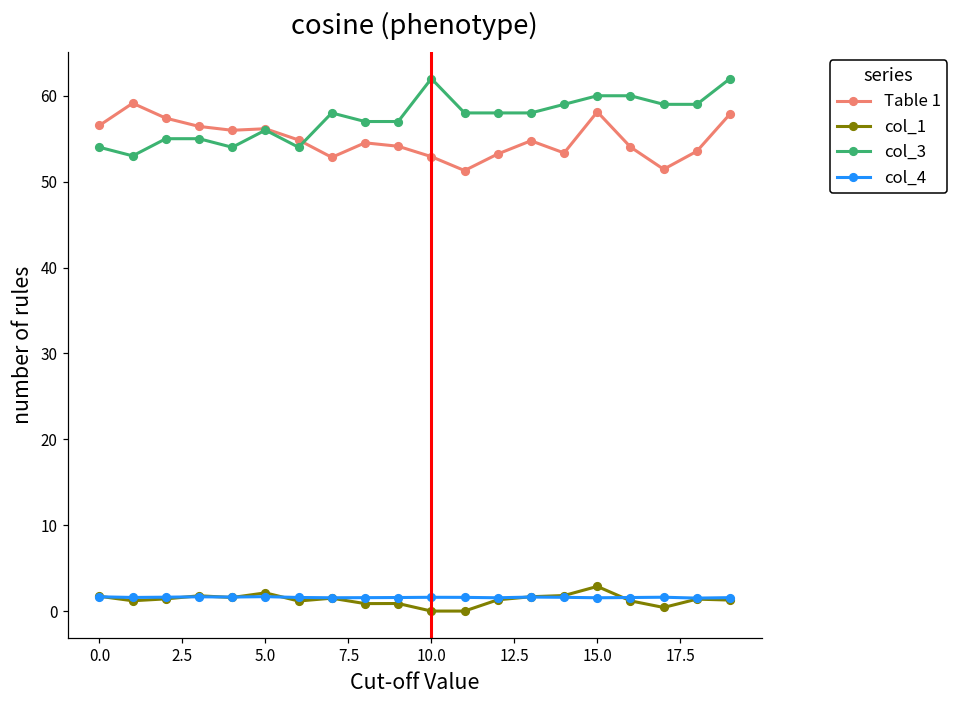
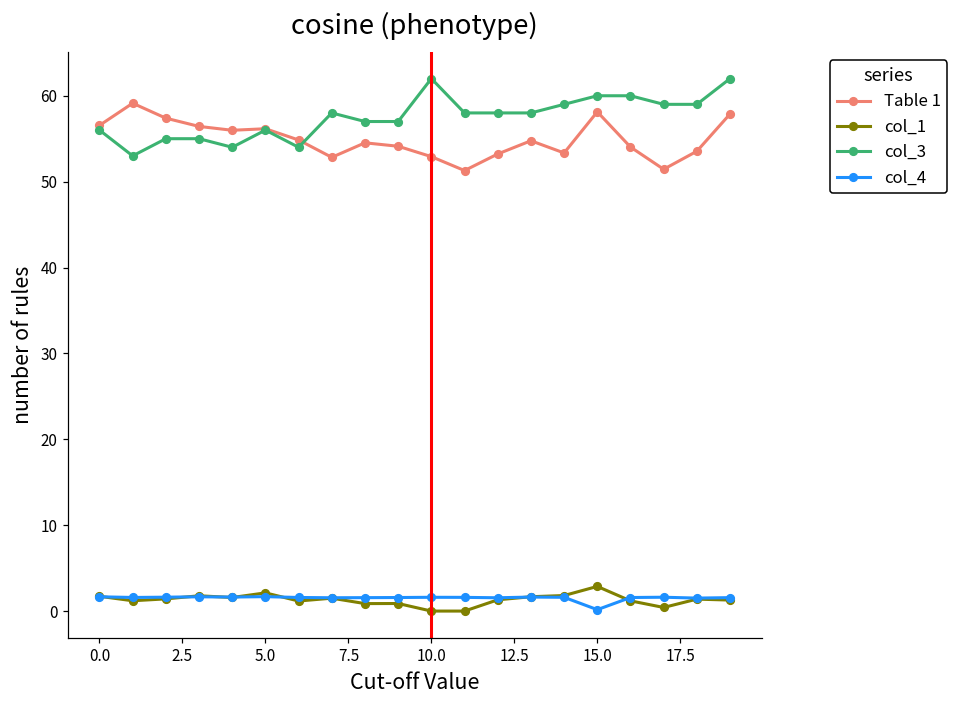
col_3, 0.0: 54 -> 56
col_4, 15.0: 2 -> 0
